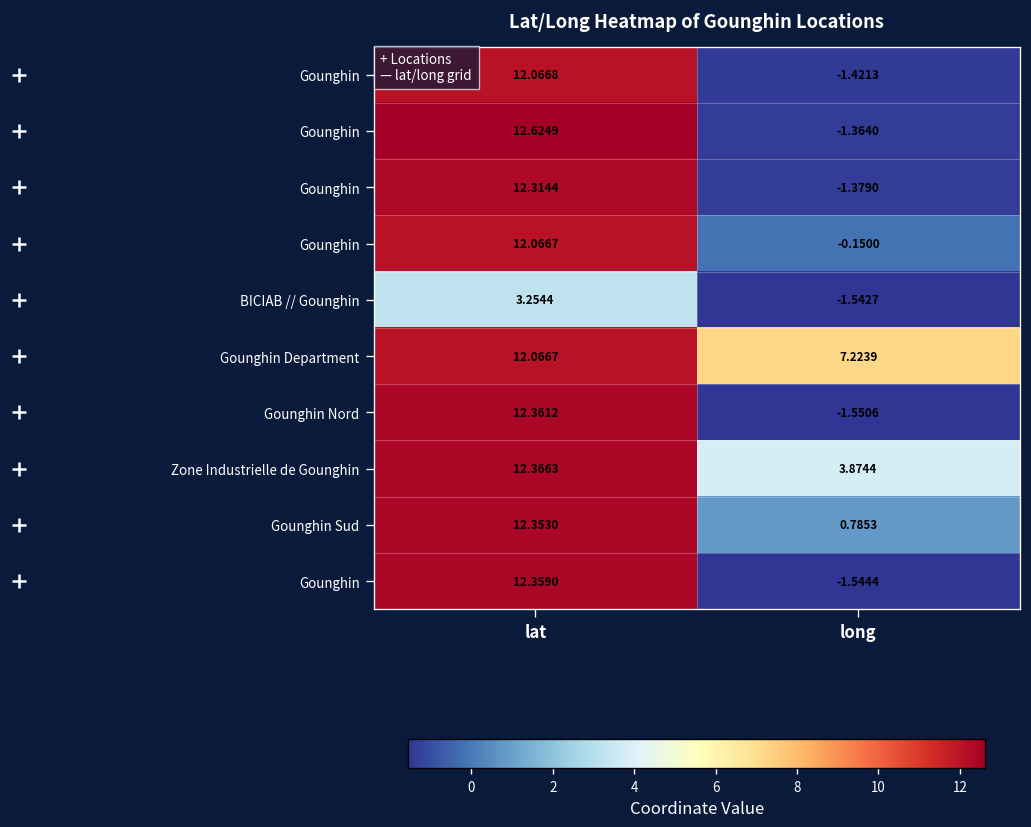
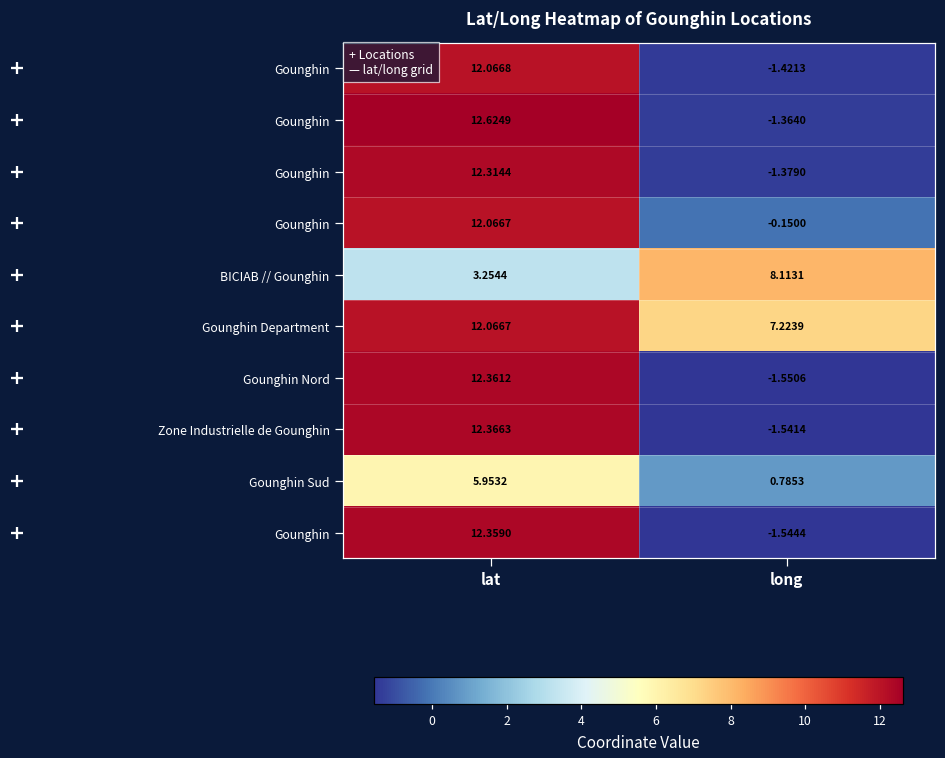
BICIAB // Gounghin, long: -1.5427 -> 8.1131
Zone Industrielle de Gounghin, long: 3.8744 -> -1.5414
Gounghin Sud, lat: 12.3530 -> 5.9532
